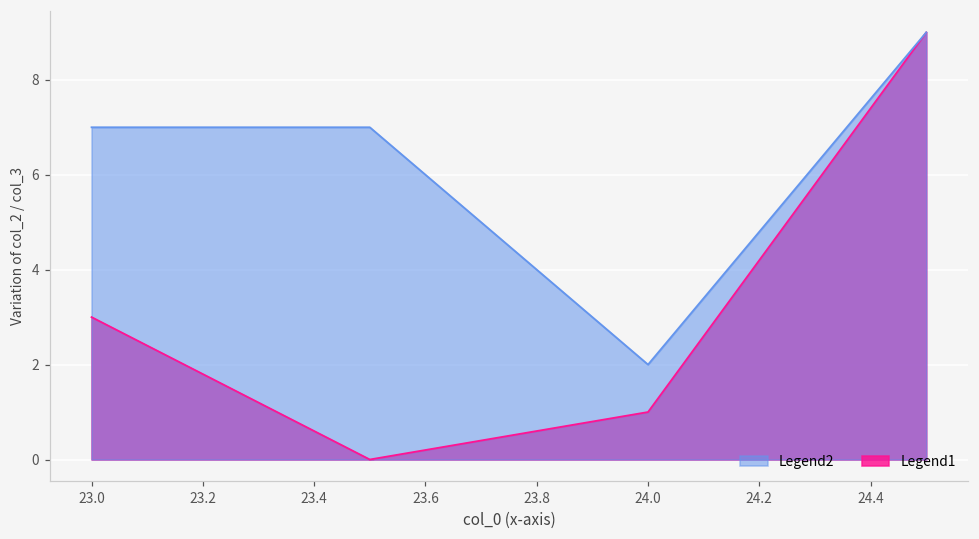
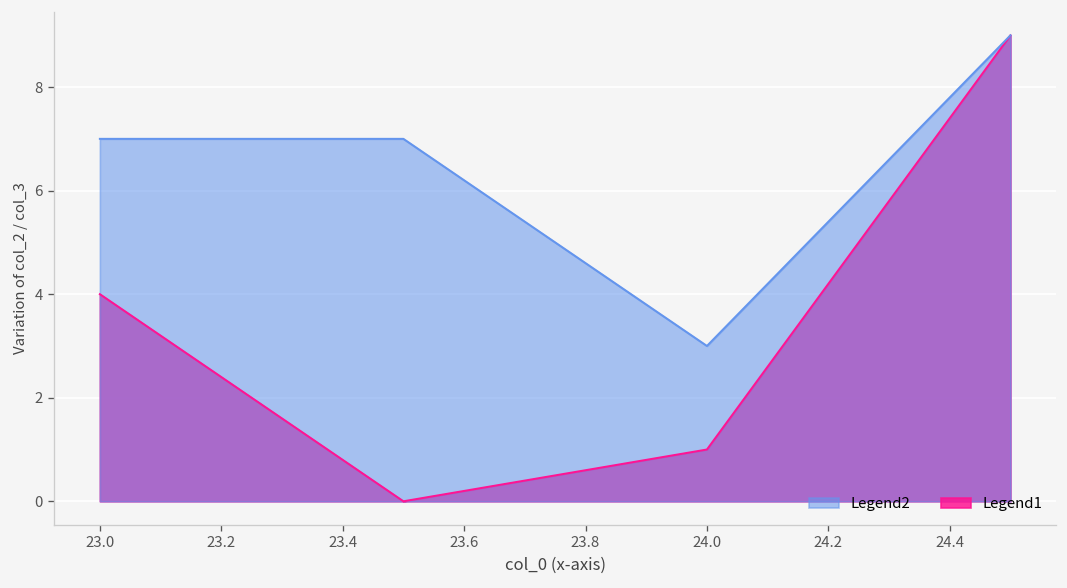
Legend1, 23.0: 3 -> 4
Legend2, 24.0: 2 -> 3
